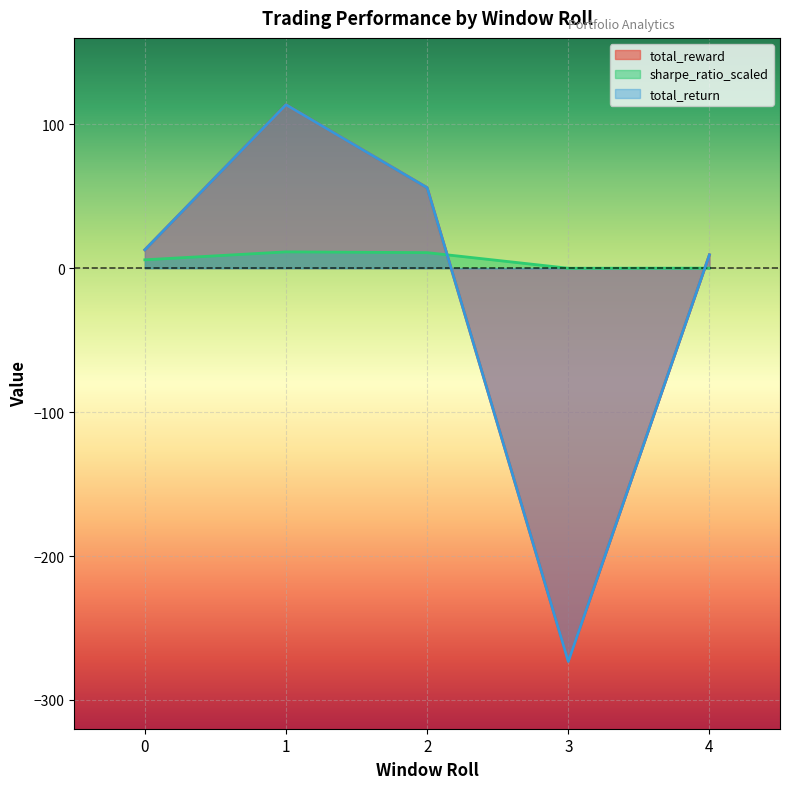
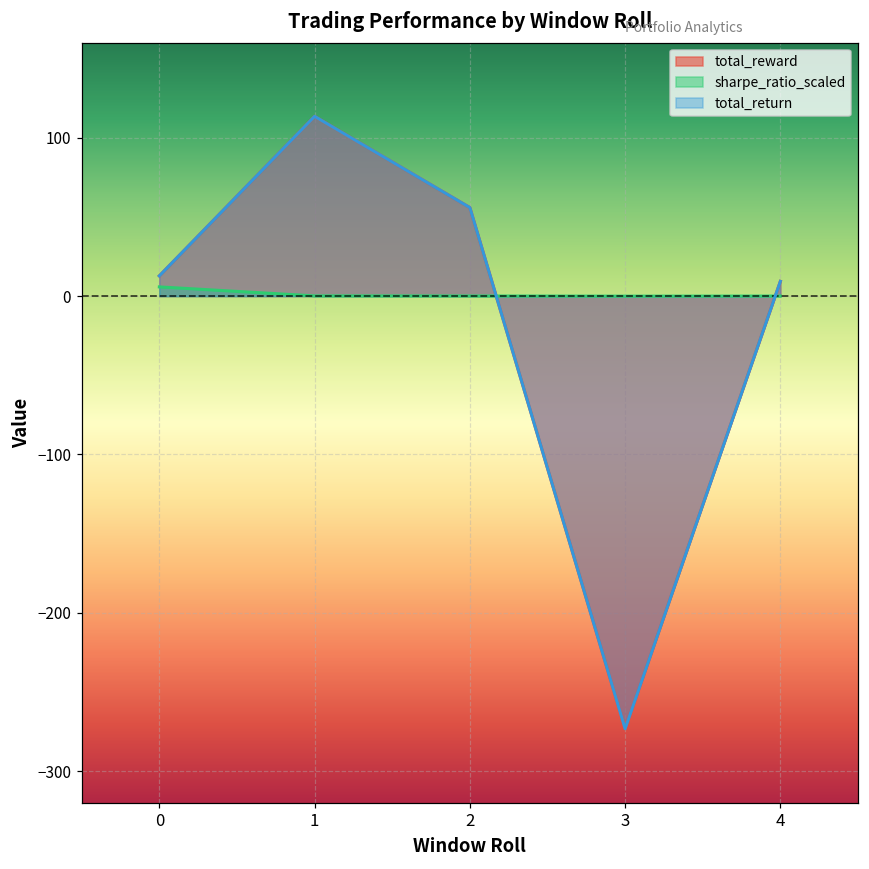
sharpe_ratio_scaled, 1: 11 -> 0
sharpe_ratio_scaled, 2: 11 -> 0
